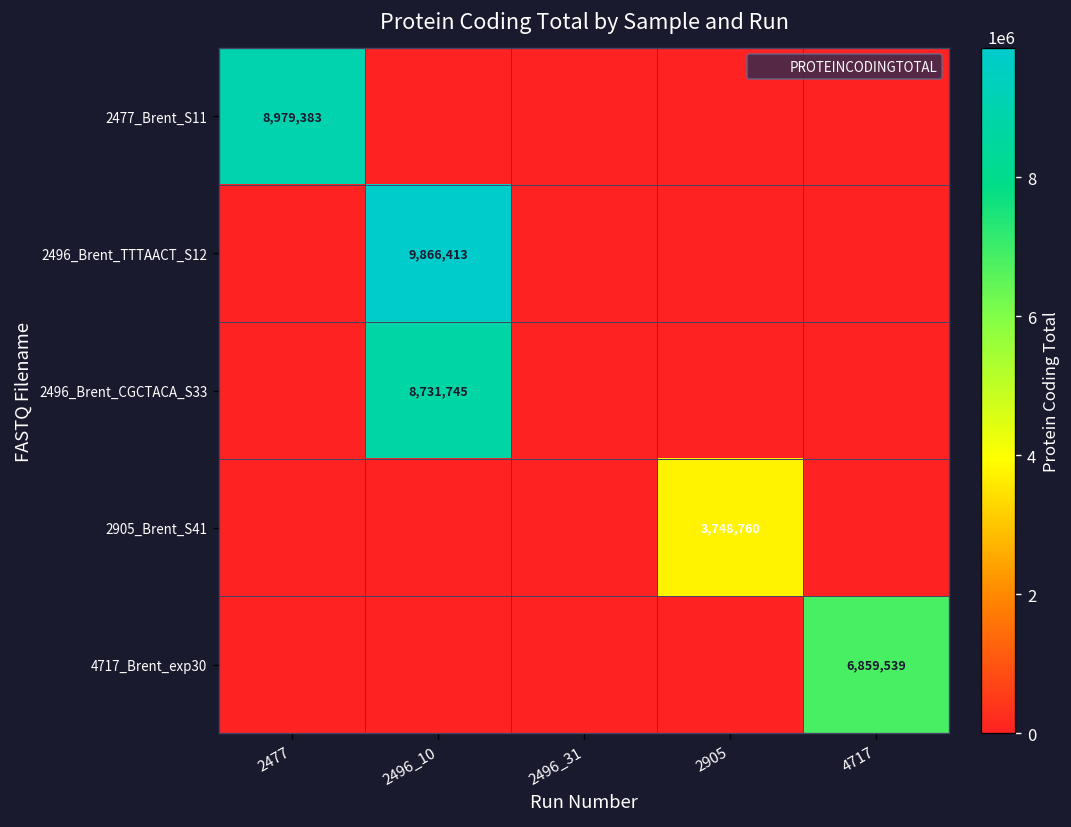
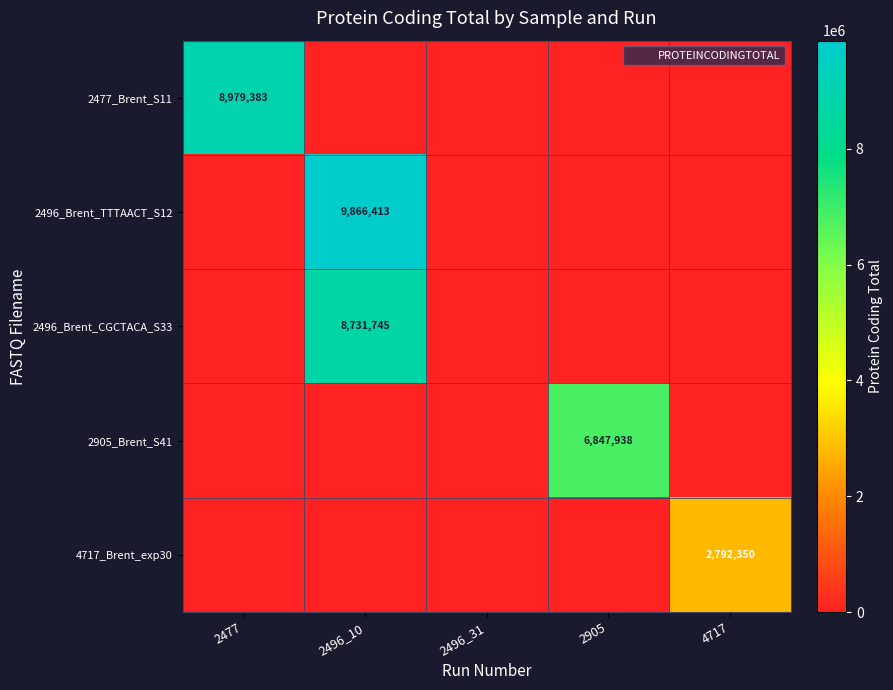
2905_Brent_S41, 2905: 3,748,760 -> 6,847,938
4717_Brent_exp30, 4717: 6,859,539 -> 2,792,350
